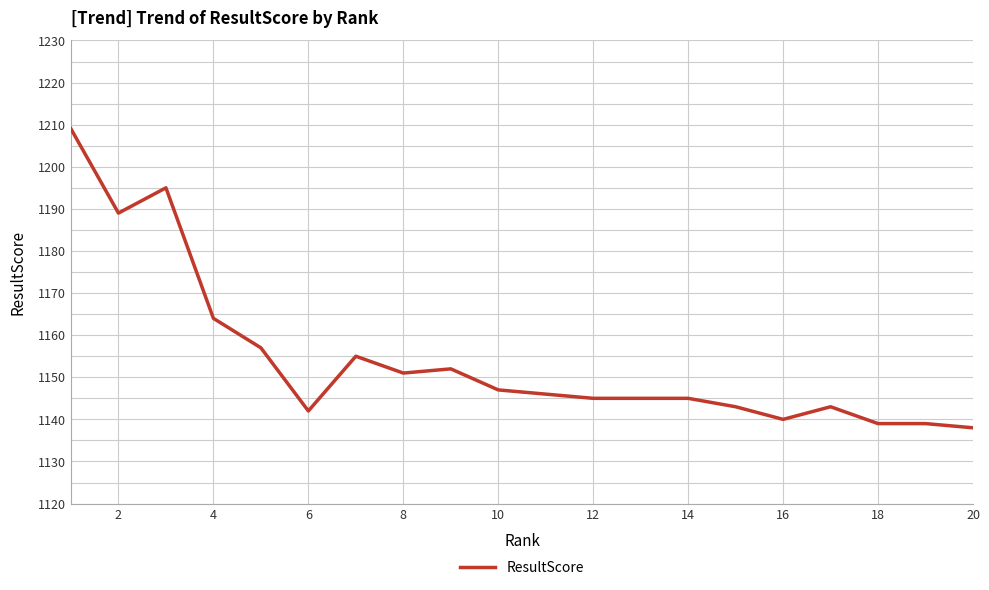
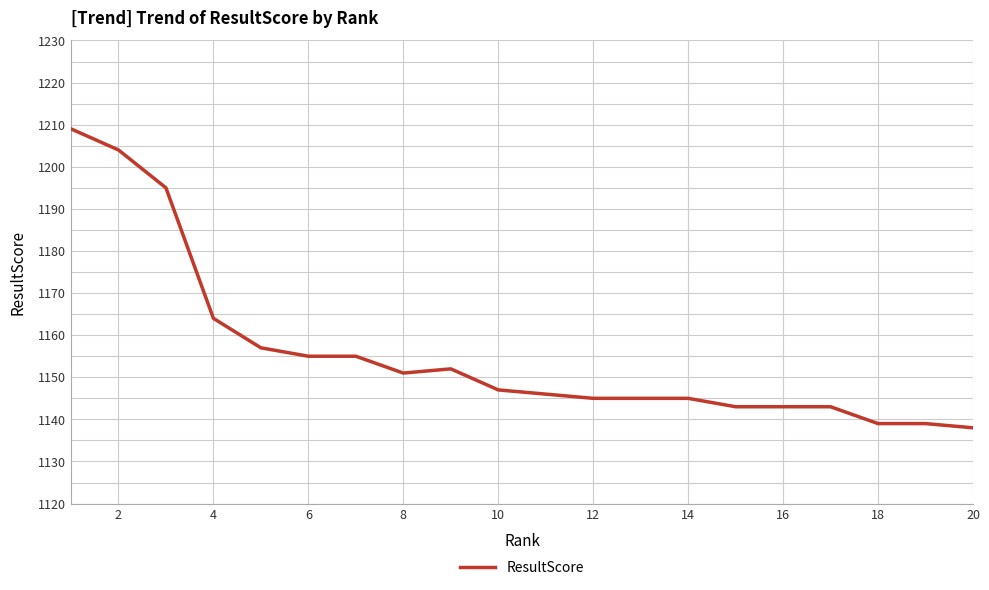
2: 1189 -> 1204
6: 1142 -> 1155
16: 1140 -> 1143
